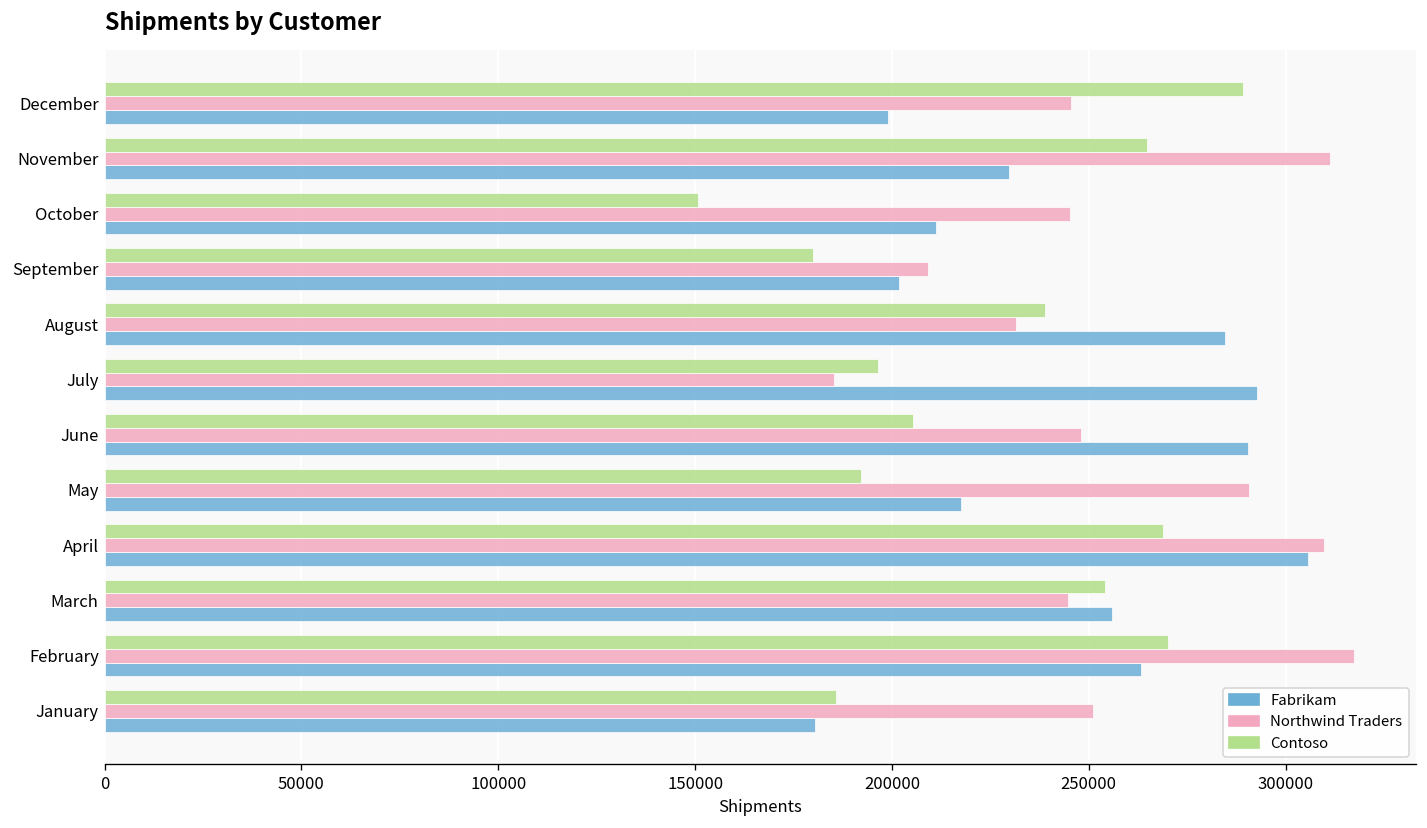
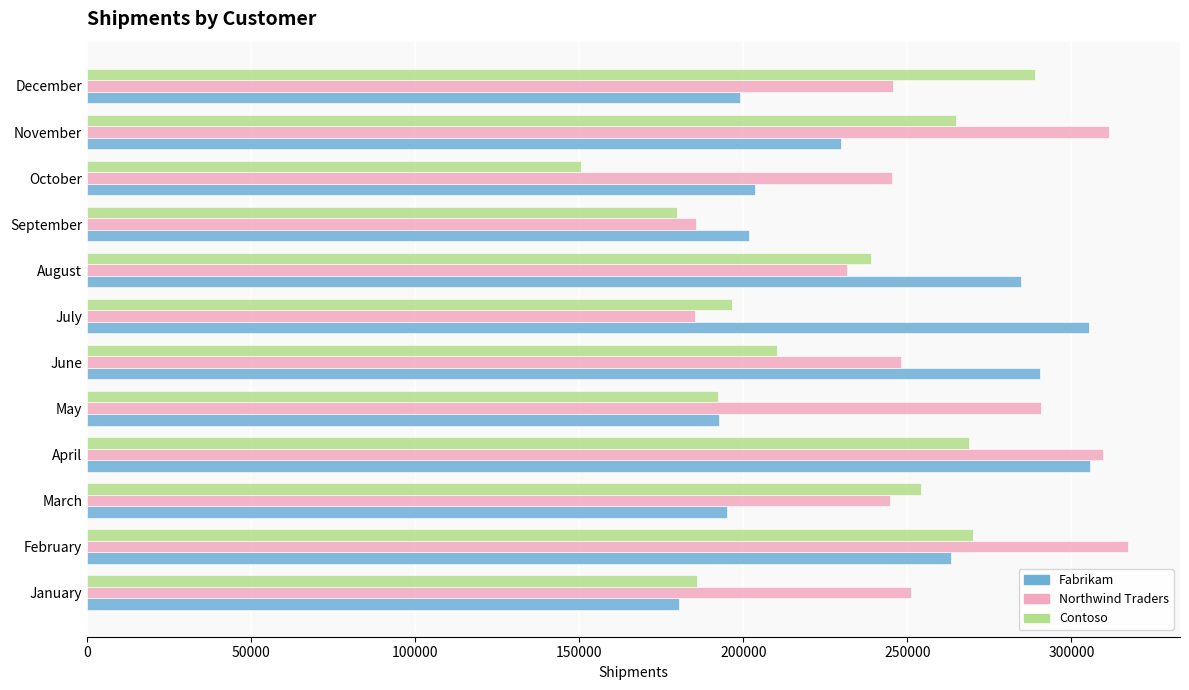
Fabrikam, October: 211000 -> 204000
Northwind Traders, September: 209000 -> 185000
Fabrikam, July: 293000 -> 305000
Contoso, June: 205000 -> 210000
Fabrikam, May: 217000 -> 193000
Fabrikam, March: 256000 -> 195000
